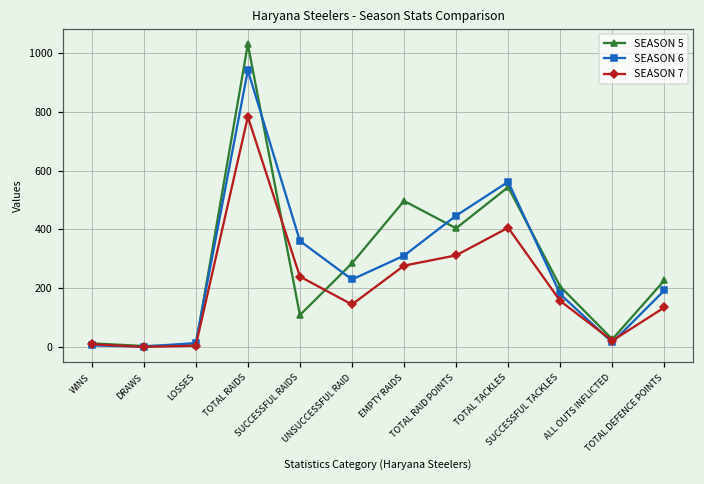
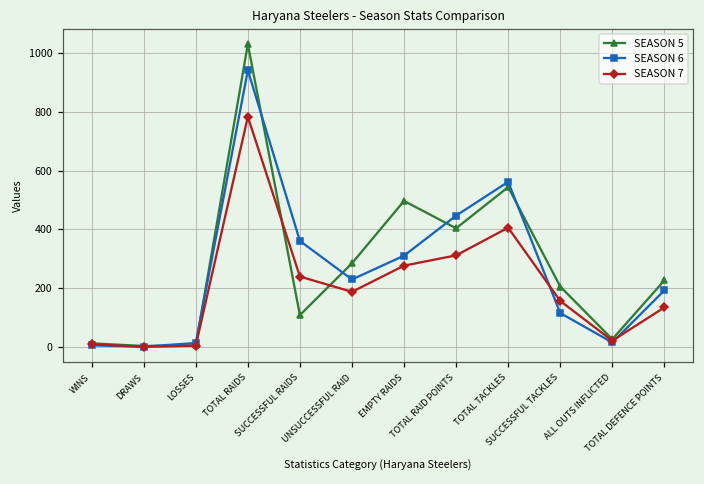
SEASON 7, UNSUCCESSFUL RAID: 150 -> 190
SEASON 6, SUCCESSFUL TACKLES: 180 -> 120
